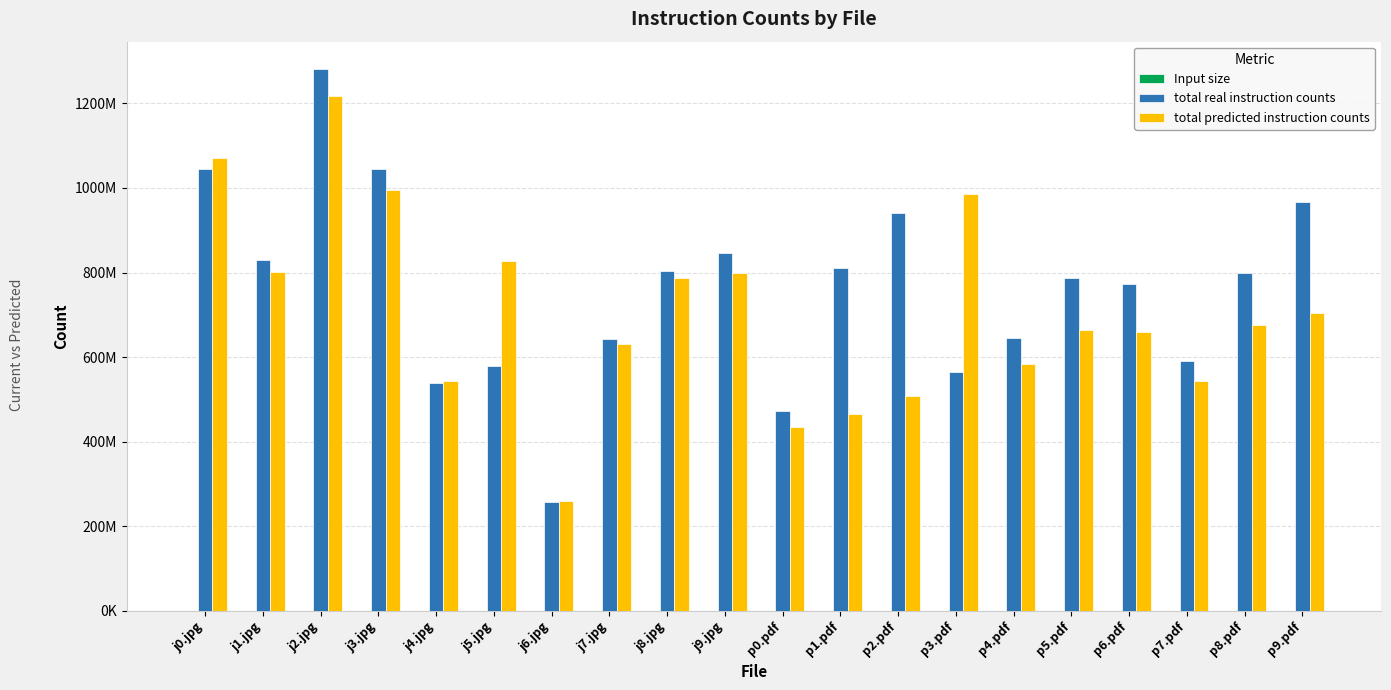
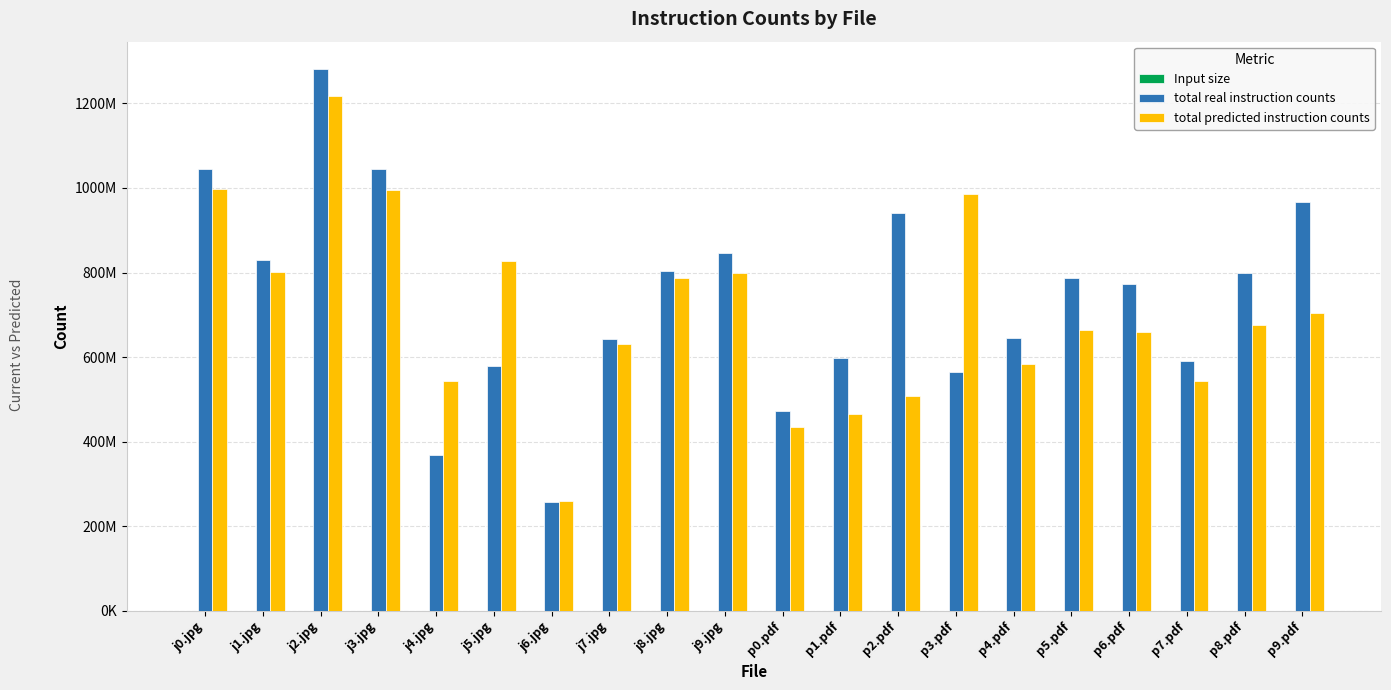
total predicted instruction counts, j0.jpg: 1070000000 -> 1000000000
total real instruction counts, j4.jpg: 540000000 -> 370000000
total real instruction counts, p1.pdf: 810000000 -> 600000000
